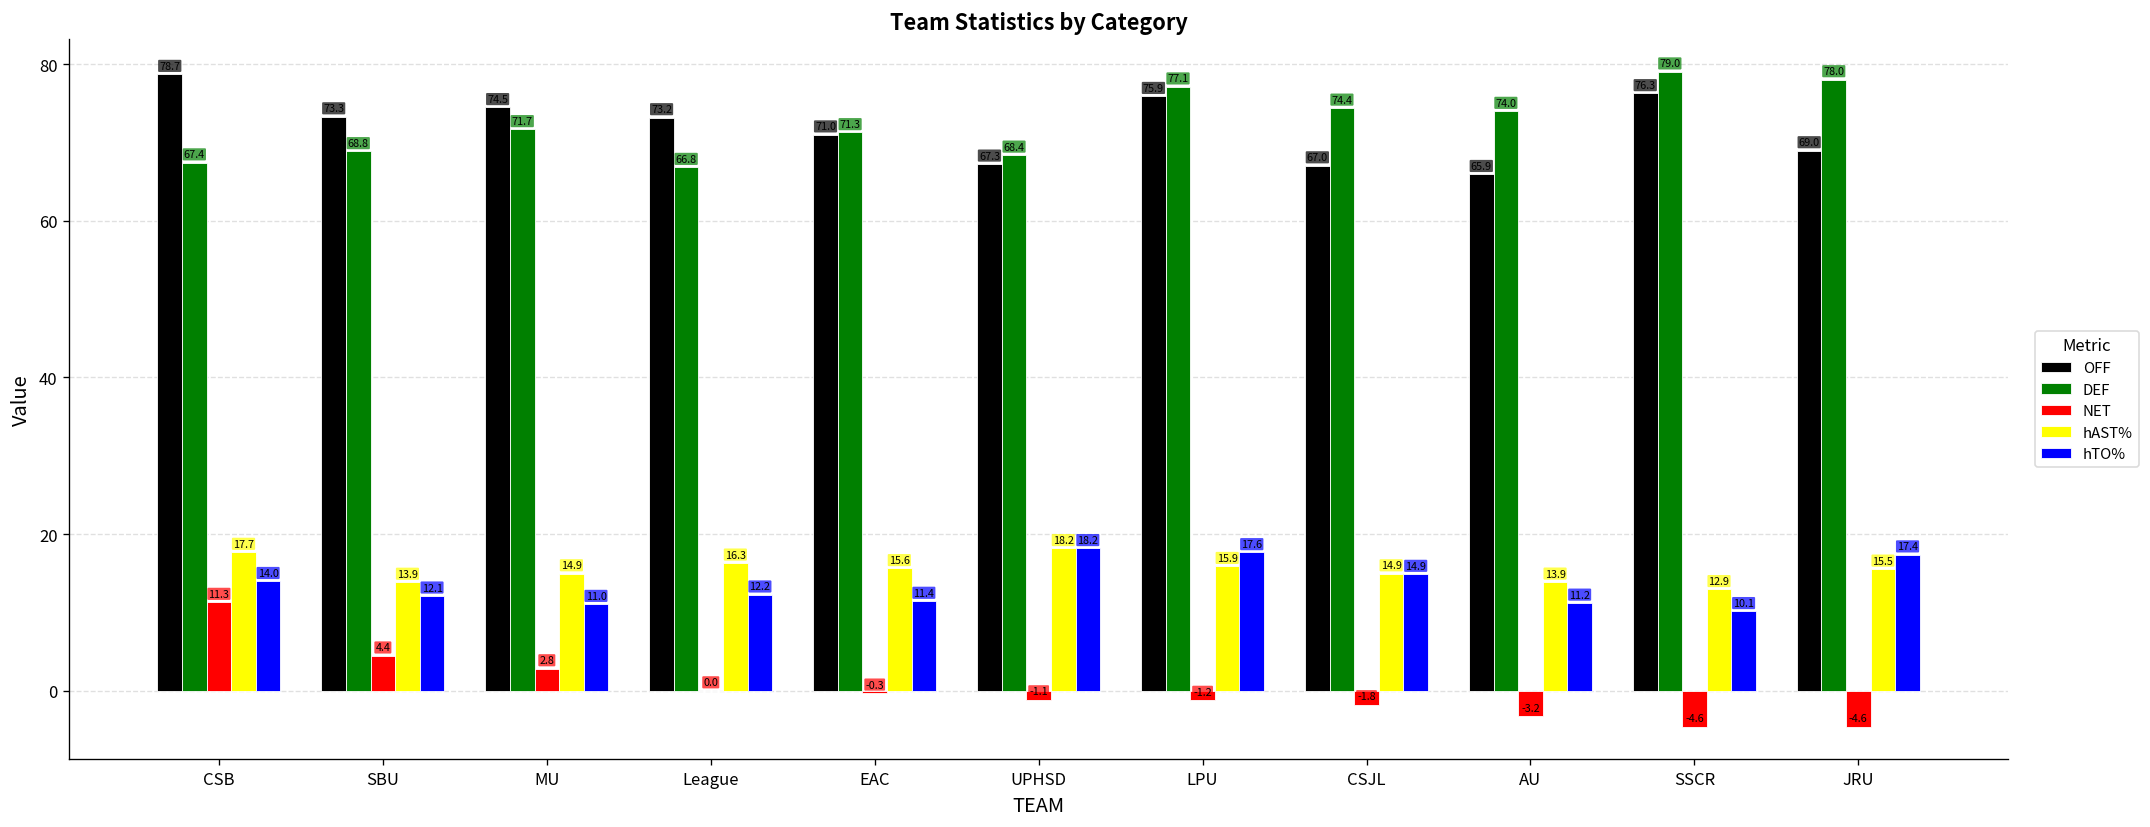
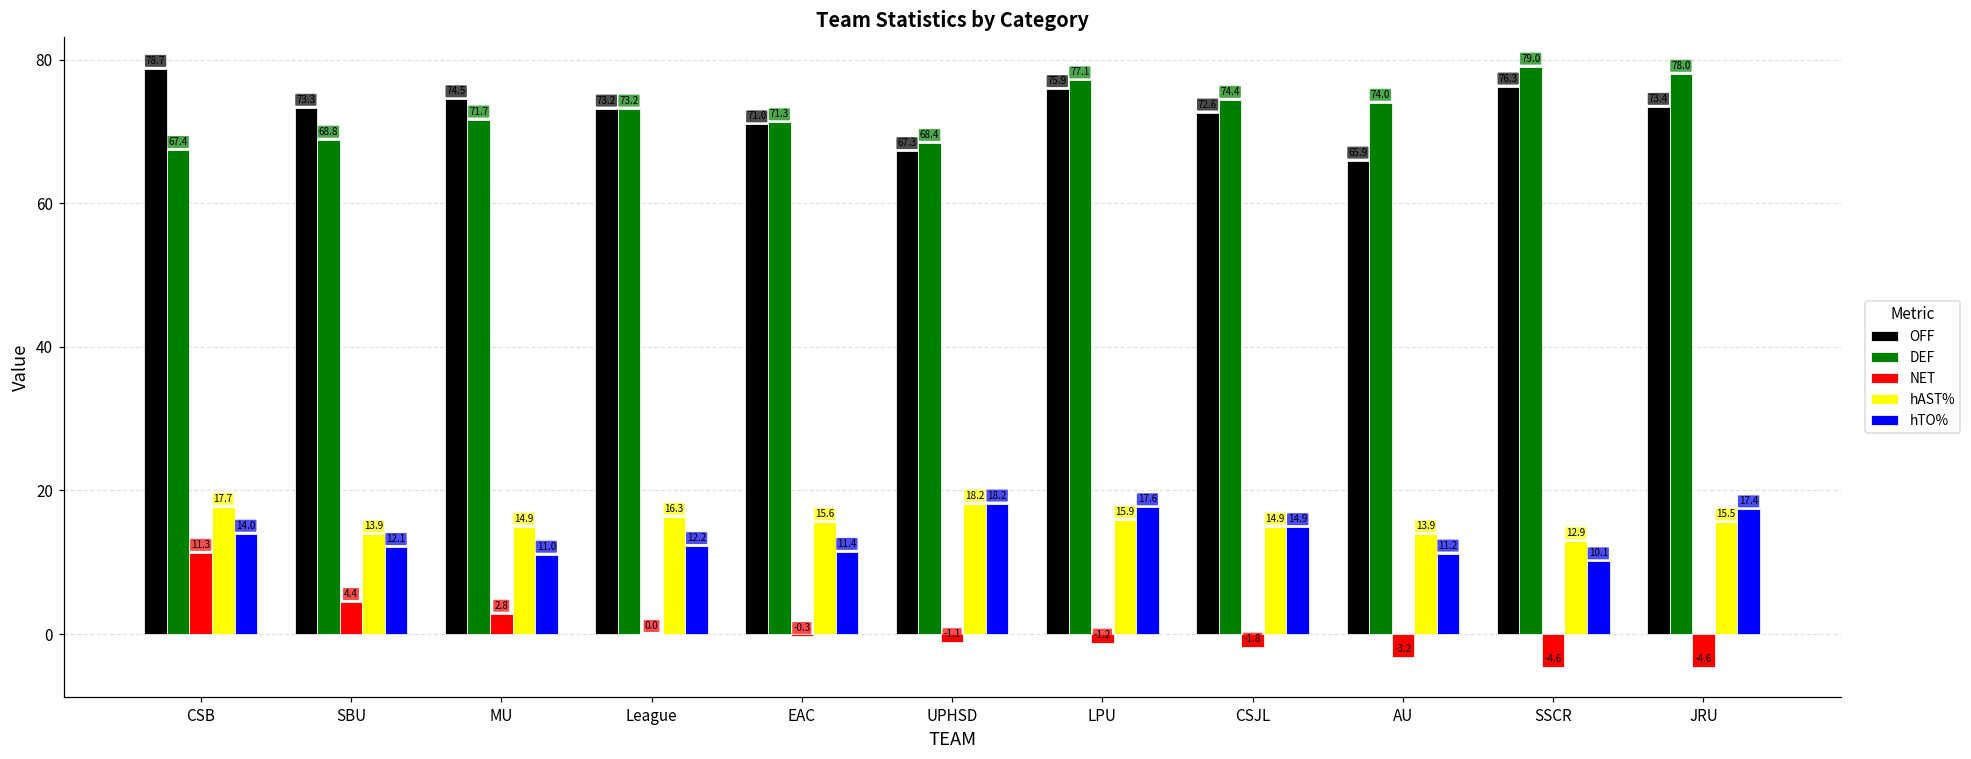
DEF, League: 66.8 -> 73.2
OFF, CSJL: 67.0 -> 72.6
OFF, JRU: 69.0 -> 73.4
